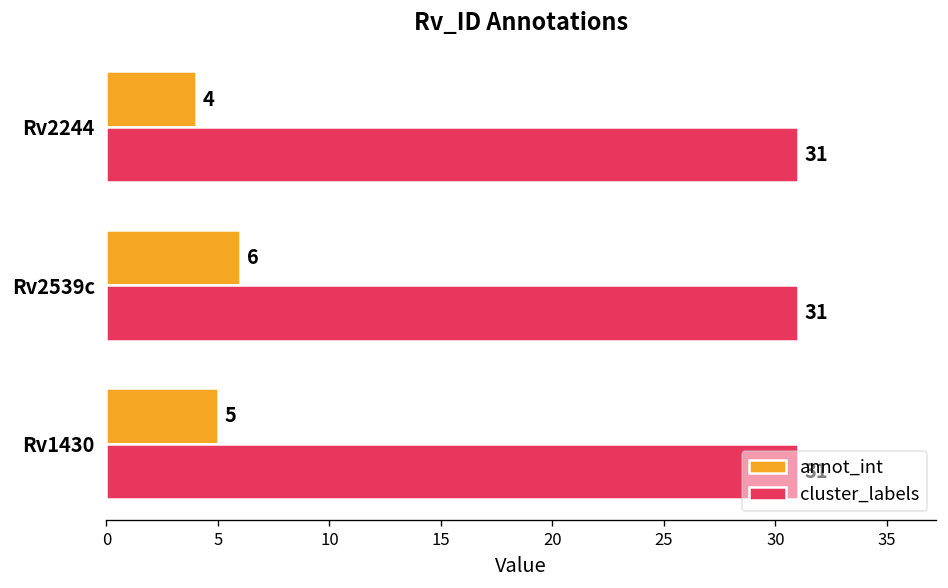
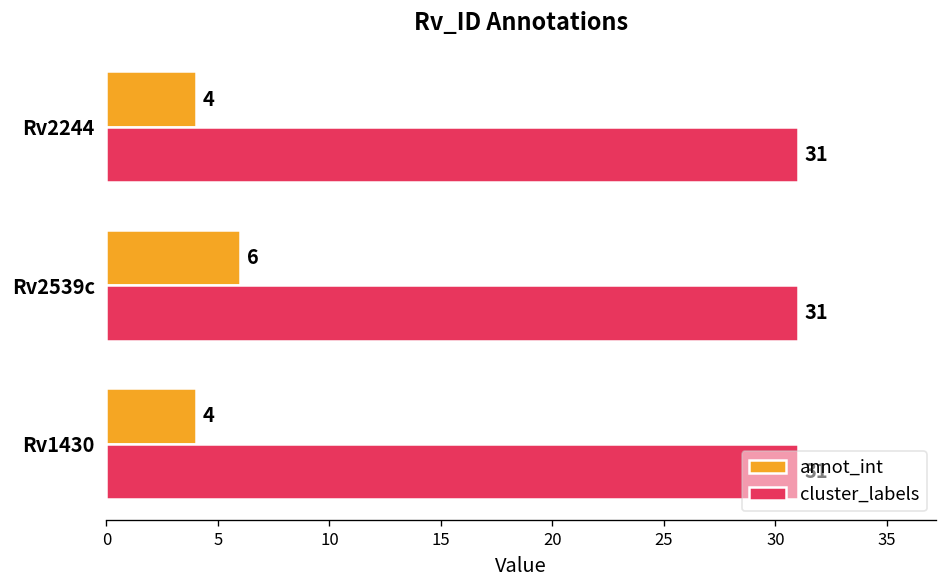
annot_int, Rv1430: 5 -> 4
